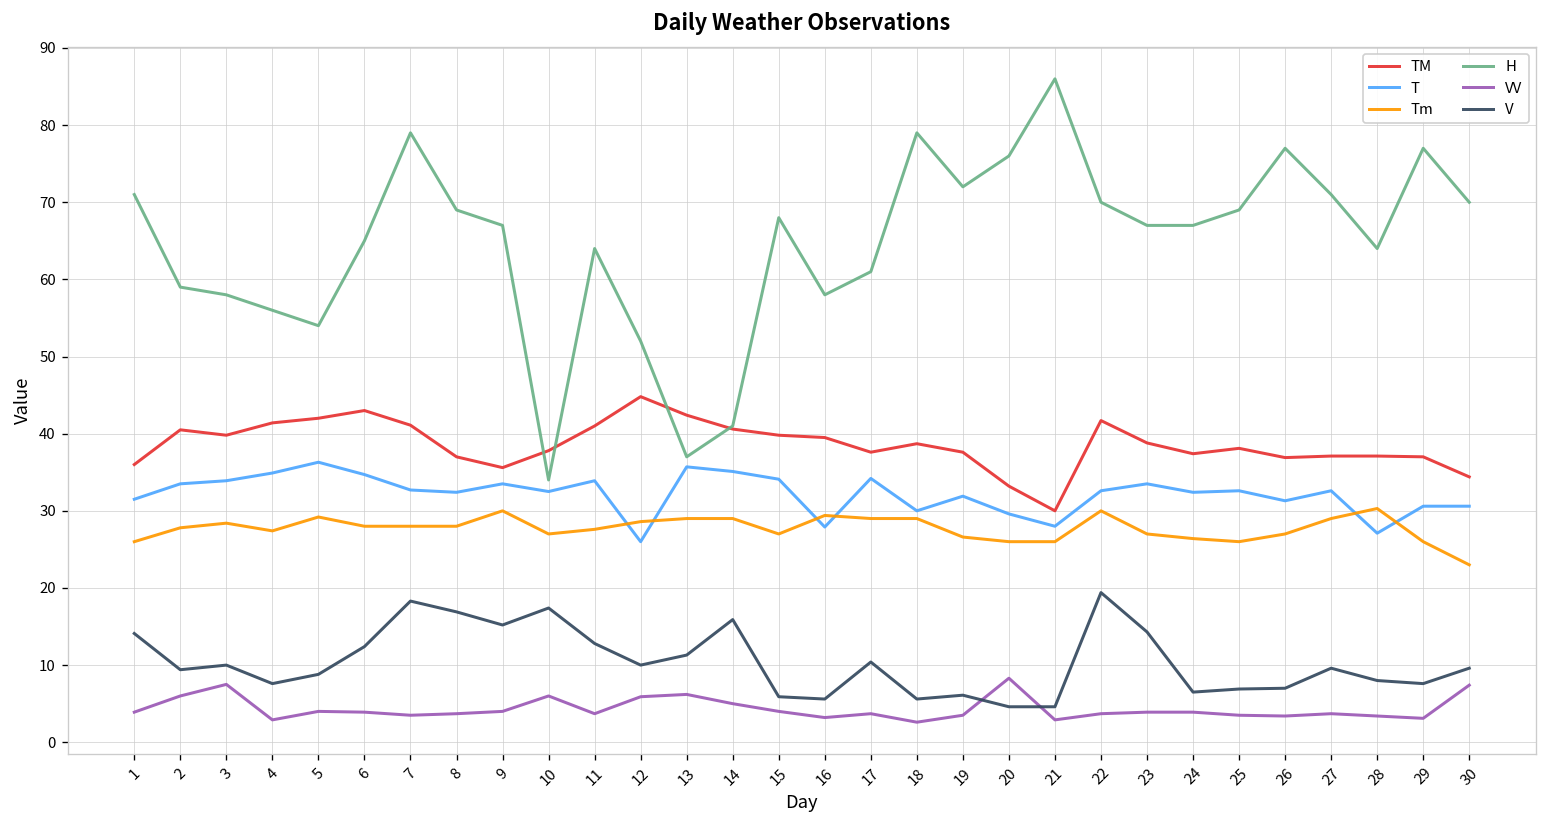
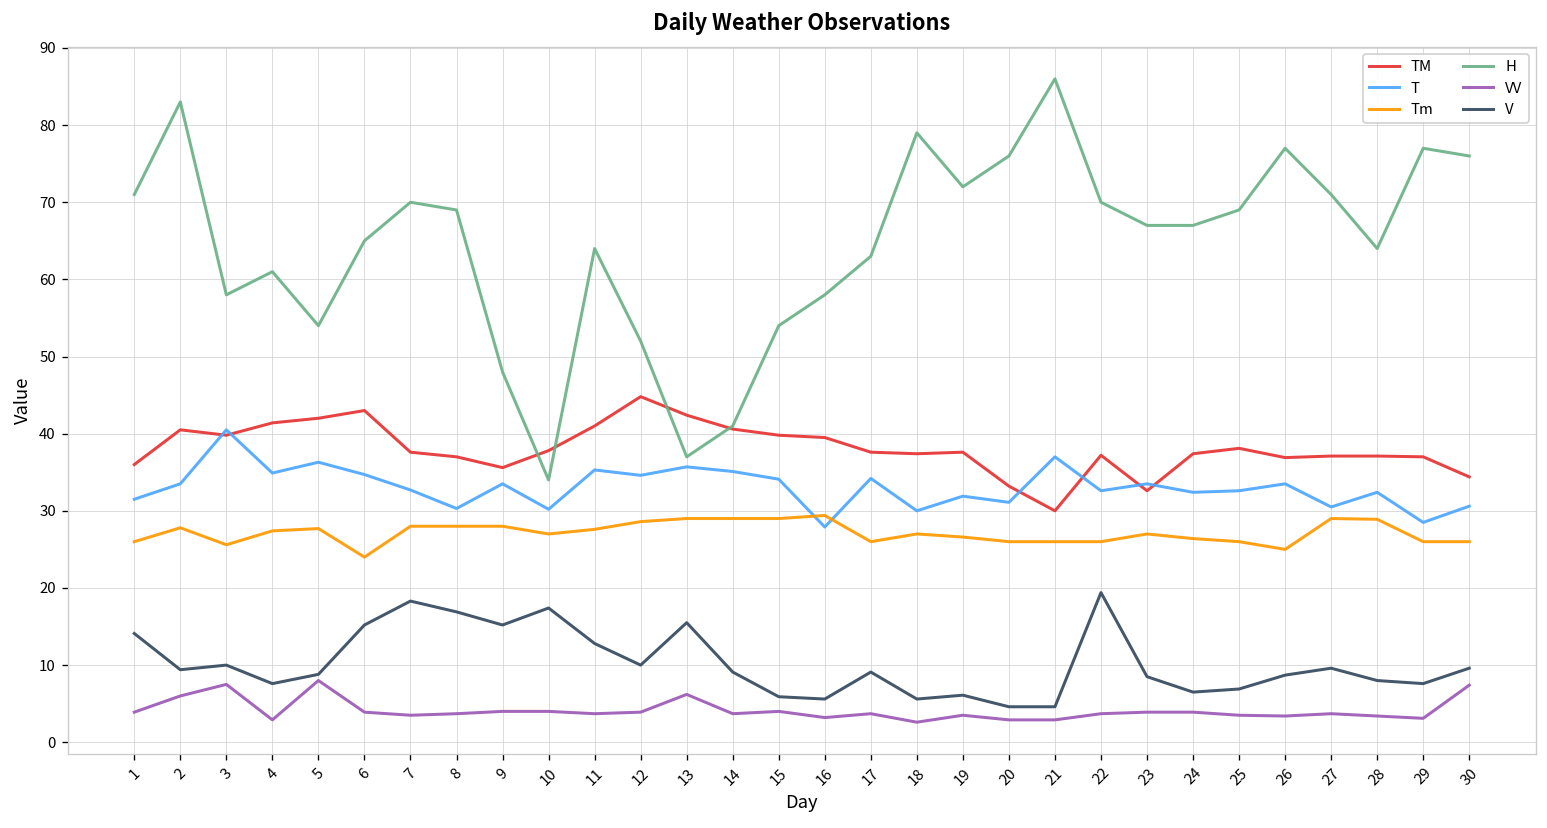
H, 2: 59 -> 83
T, 3: 34 -> 41
Tm, 3: 28 -> 26
H, 4: 56 -> 61
Tm, 5: 29 -> 28
VV, 5: 4 -> 8
Tm, 6: 28 -> 24
V, 6: 12 -> 15
TM, 7: 41 -> 38
H, 7: 79 -> 70
T, 8: 32 -> 30
Tm, 9: 30 -> 28
H, 9: 67 -> 48
T, 10: 33 -> 30
VV, 10: 6 -> 4
T, 11: 34 -> 35
T, 12: 26 -> 35
VV, 12: 6 -> 4
V, 13: 11 -> 16
VV, 14: 5 -> 4
V, 14: 16 -> 9
Tm, 15: 27 -> 29
H, 15: 68 -> 54
Tm, 17: 29 -> 26
H, 17: 61 -> 63
V, 17: 10 -> 9
TM, 18: 39 -> 37
Tm, 18: 29 -> 27
T, 20: 30 -> 31
VV, 20: 8 -> 3
T, 21: 28 -> 37
TM, 22: 42 -> 37
Tm, 22: 30 -> 26
TM, 23: 39 -> 33
V, 23: 14 -> 9
T, 26: 31 -> 34
Tm, 26: 27 -> 25
V, 26: 7 -> 9
T, 27: 33 -> 31
T, 28: 27 -> 32
Tm, 28: 30 -> 29
T, 29: 31 -> 29
Tm, 30: 23 -> 26
H, 30: 70 -> 76
